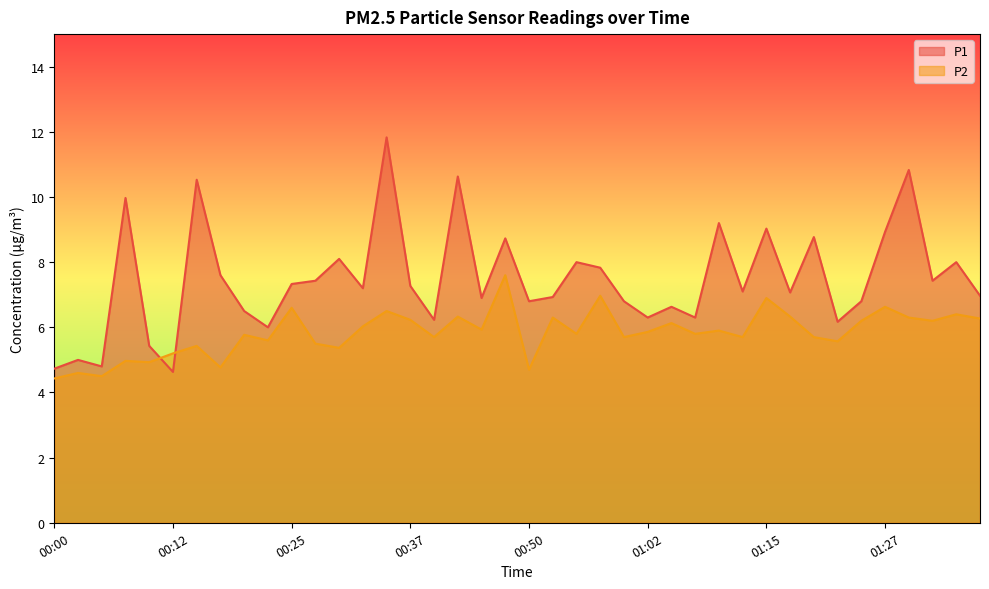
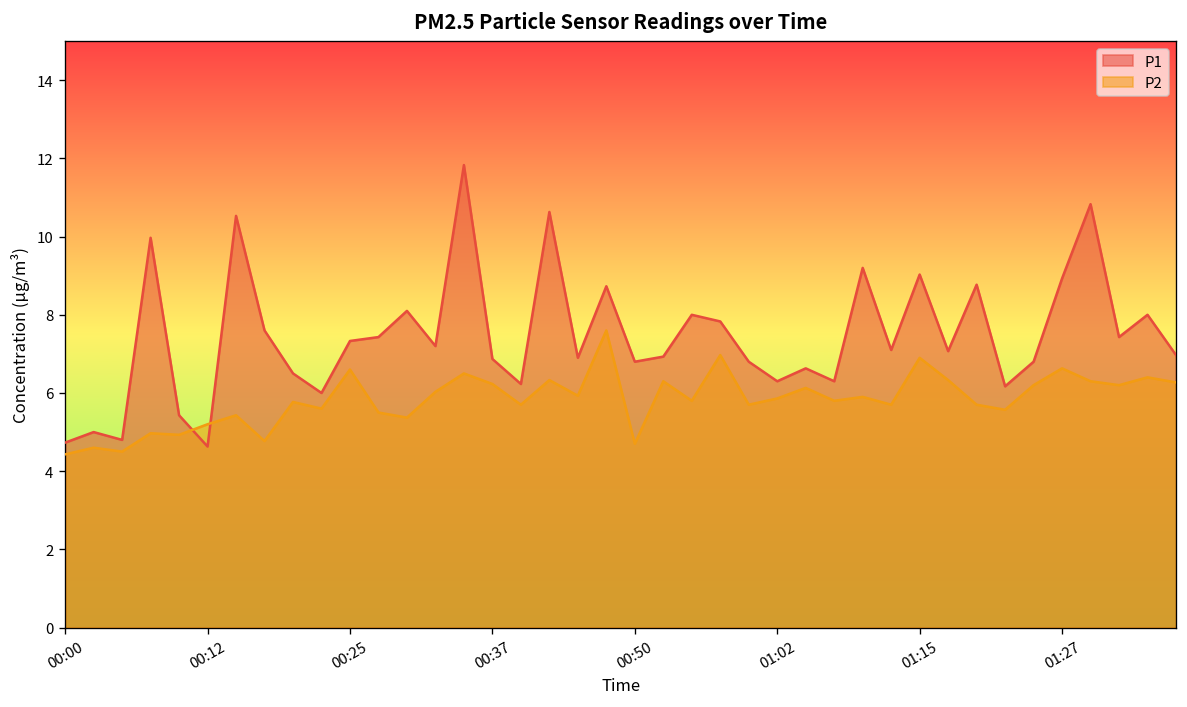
P1, 00:37: 7.3 -> 6.9
